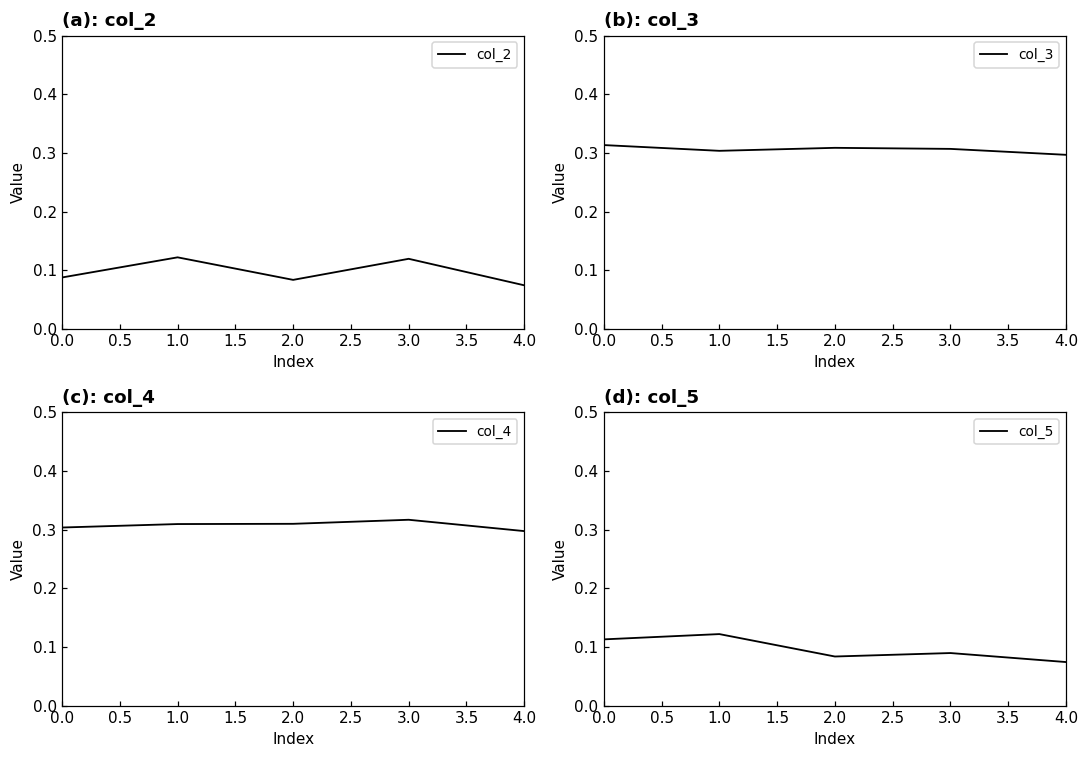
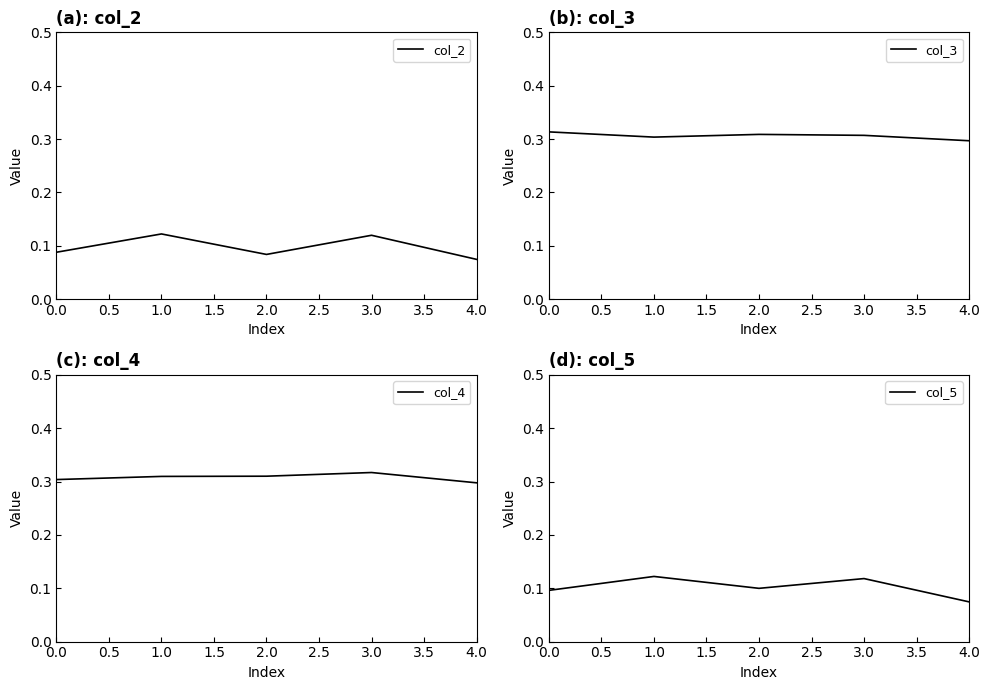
(d): col_5, 0.0: 0.11 -> 0.10
(d): col_5, 2.0: 0.08 -> 0.10
(d): col_5, 3.0: 0.09 -> 0.12
